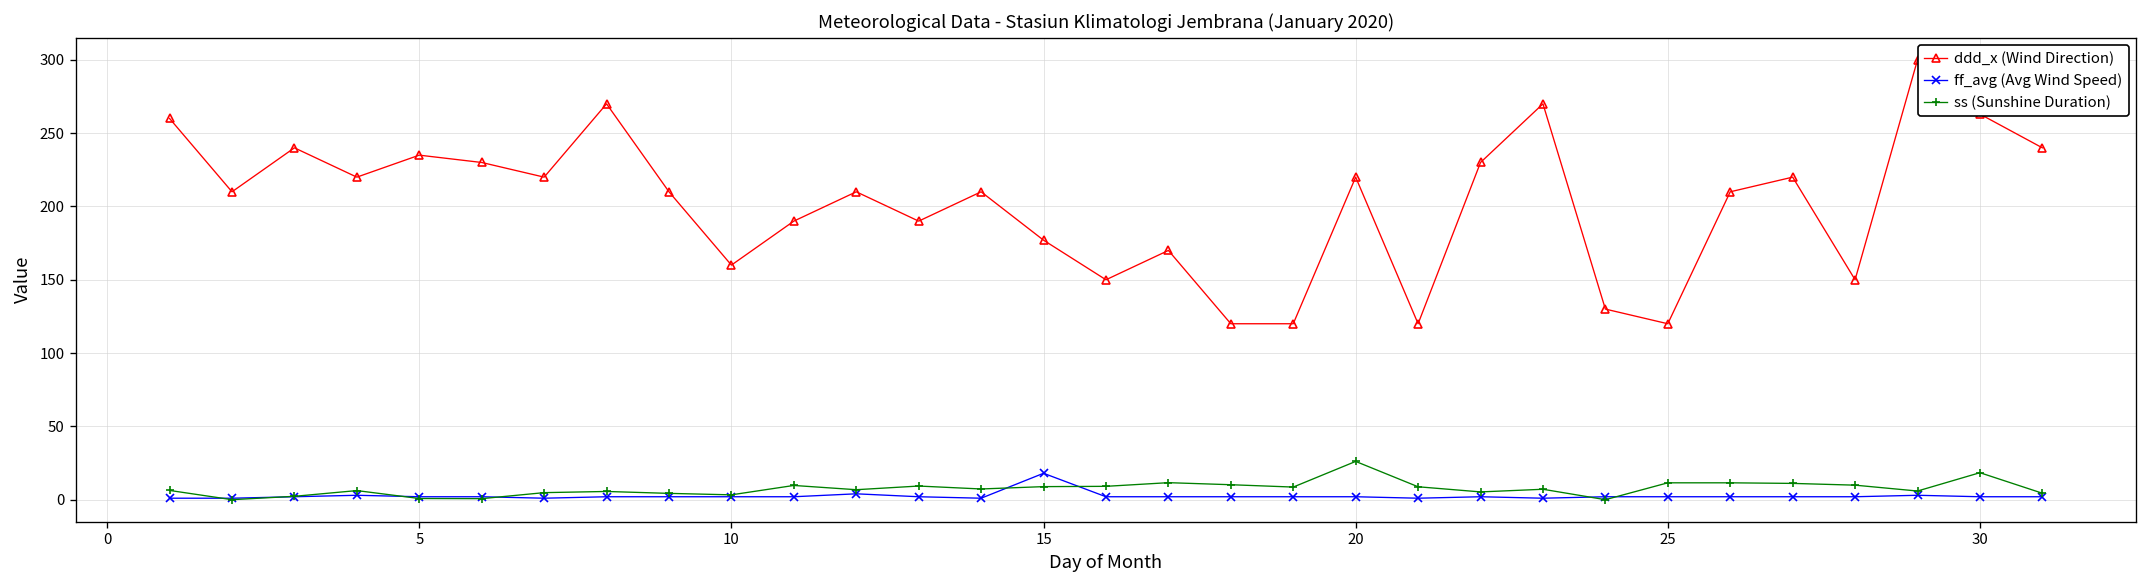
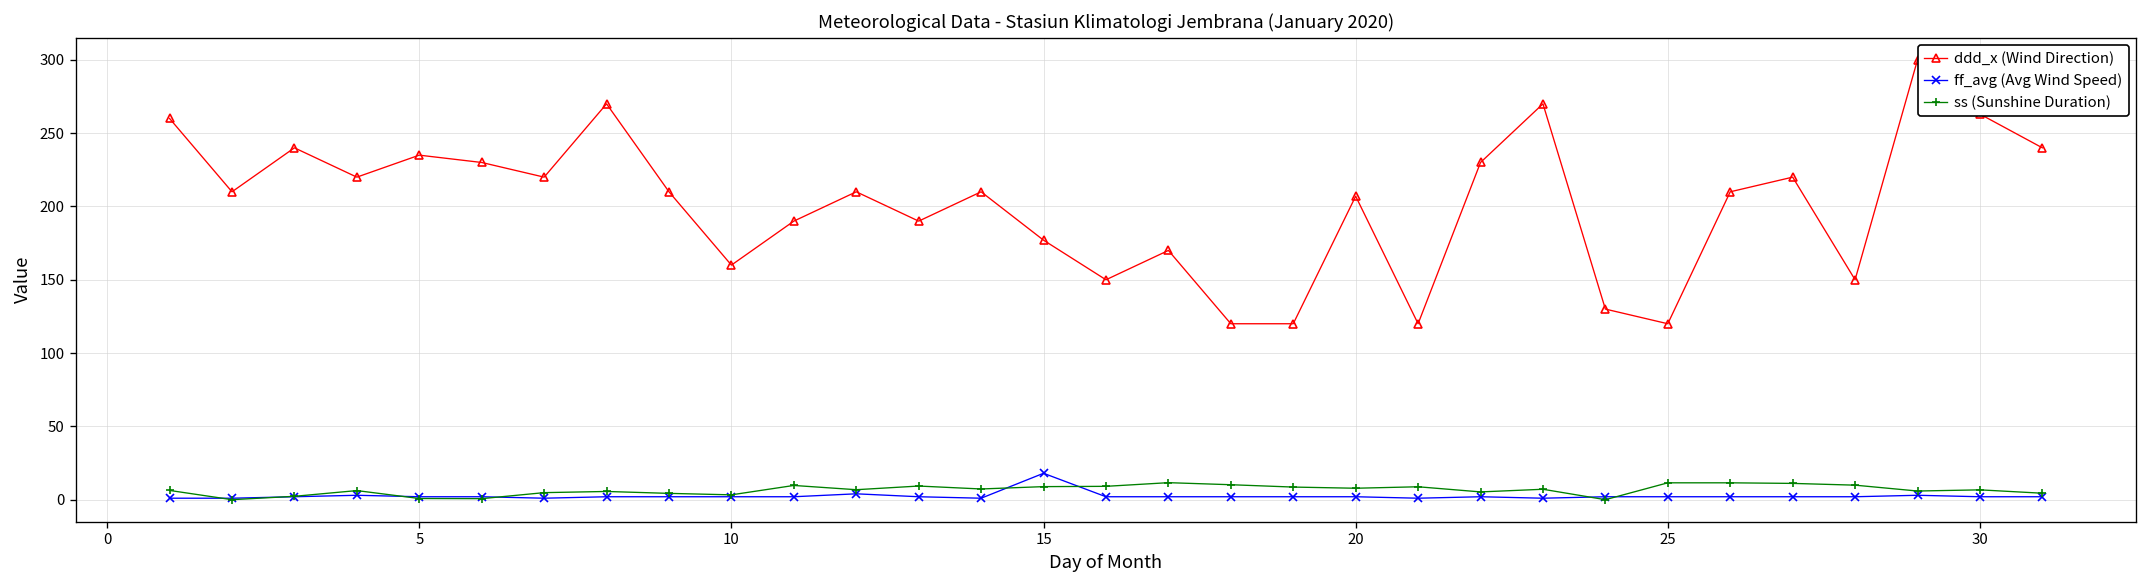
ddd_x (Wind Direction), 20: 220 -> 207
ss (Sunshine Duration), 20: 26 -> 8
ss (Sunshine Duration), 30: 18 -> 7
